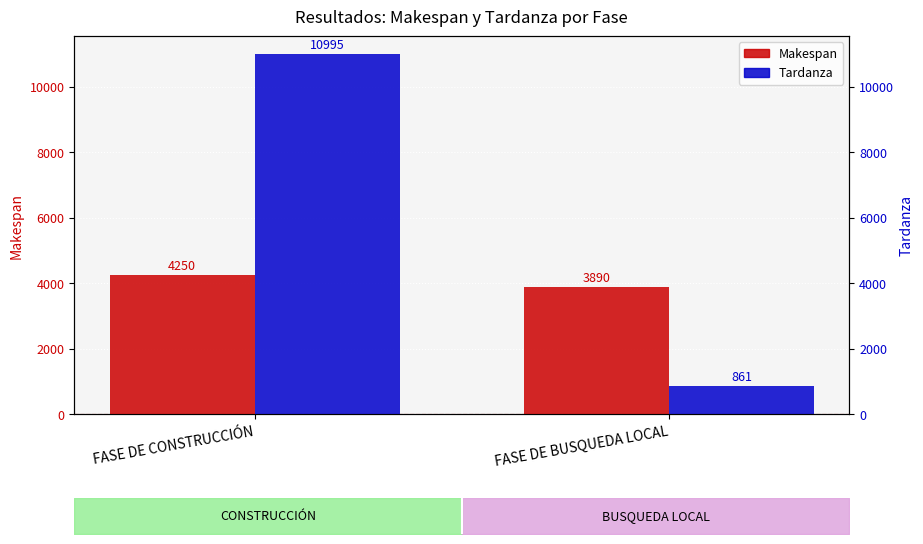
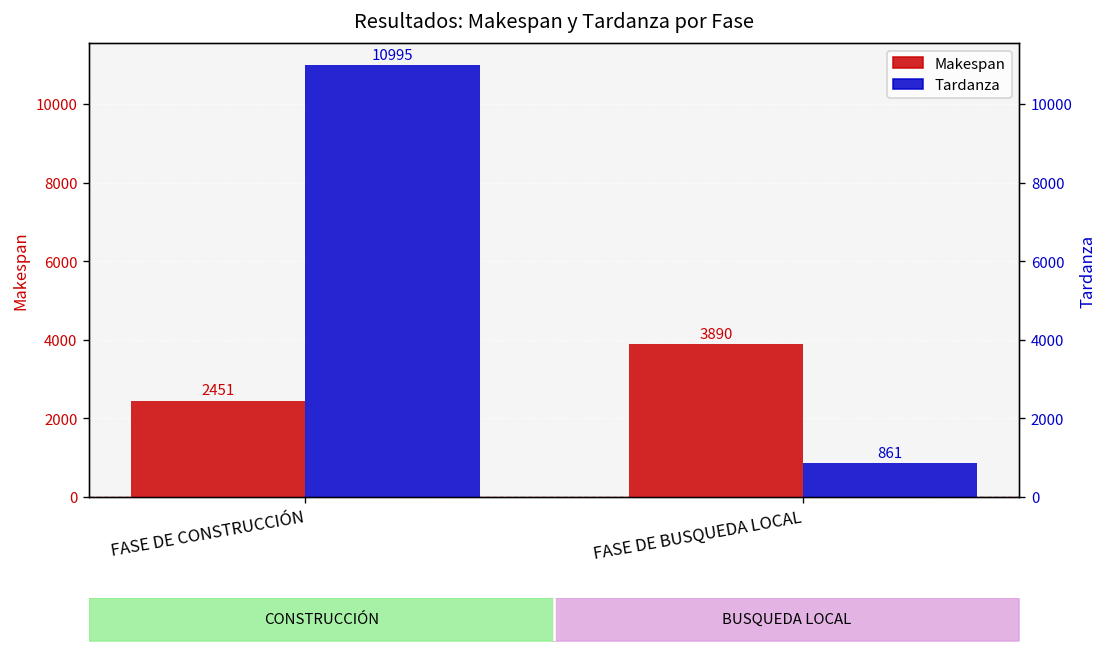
Makespan, FASE DE CONSTRUCCIÓN: 4250 -> 2451
